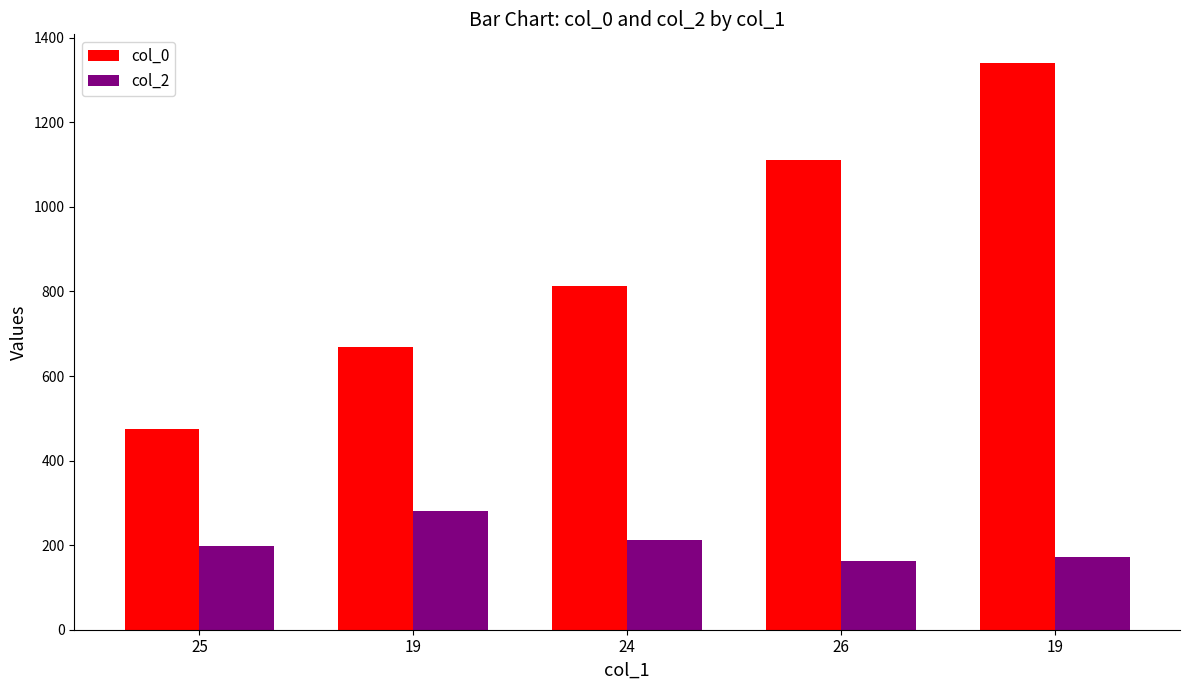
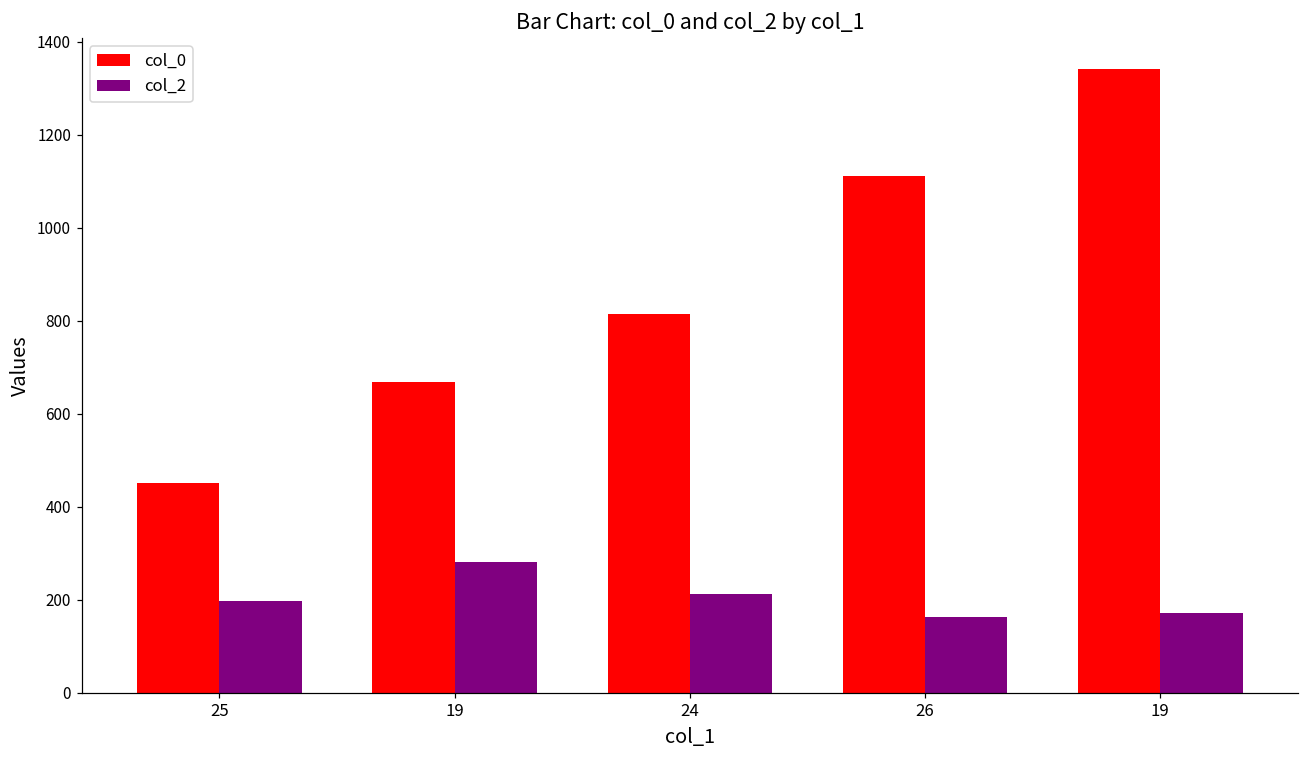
col_0, 25: 470 -> 450
